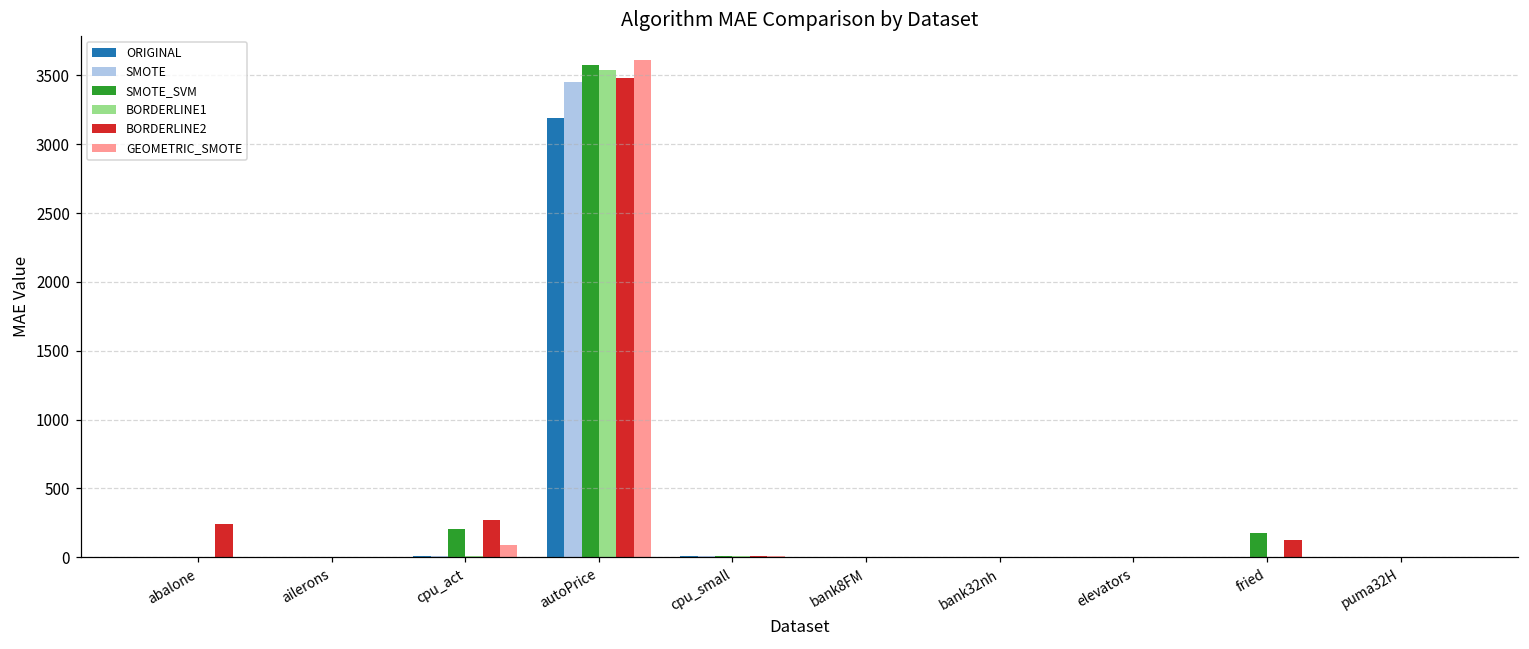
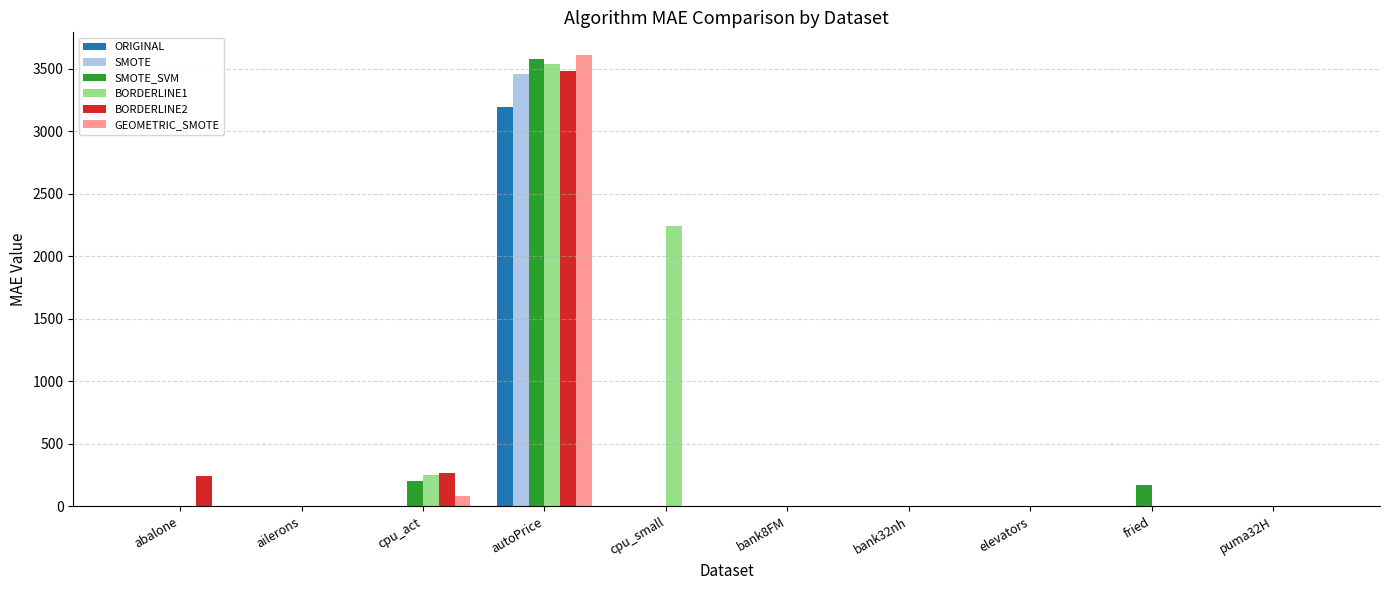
BORDERLINE1, cpu_act: 10 -> 260
BORDERLINE1, cpu_small: 10 -> 2240
BORDERLINE2, fried: 120 -> 0
